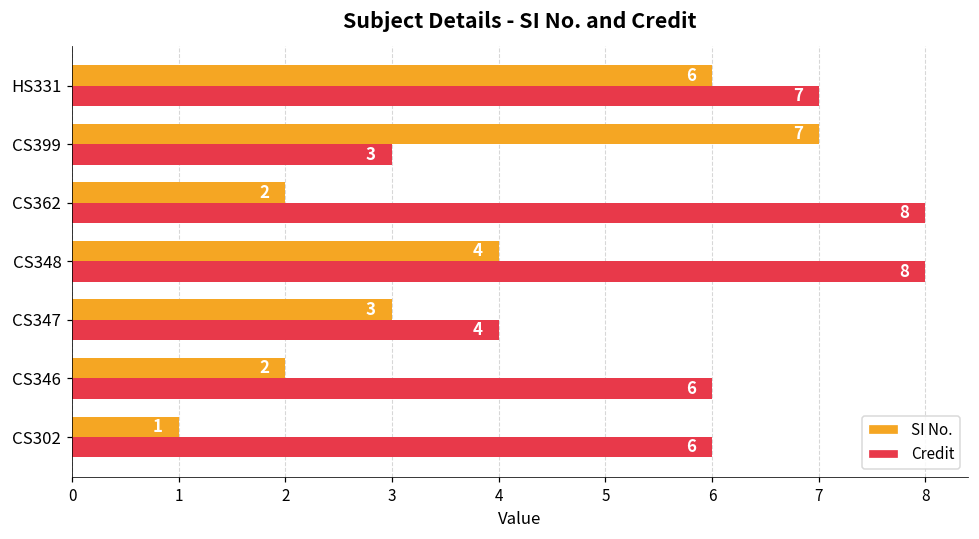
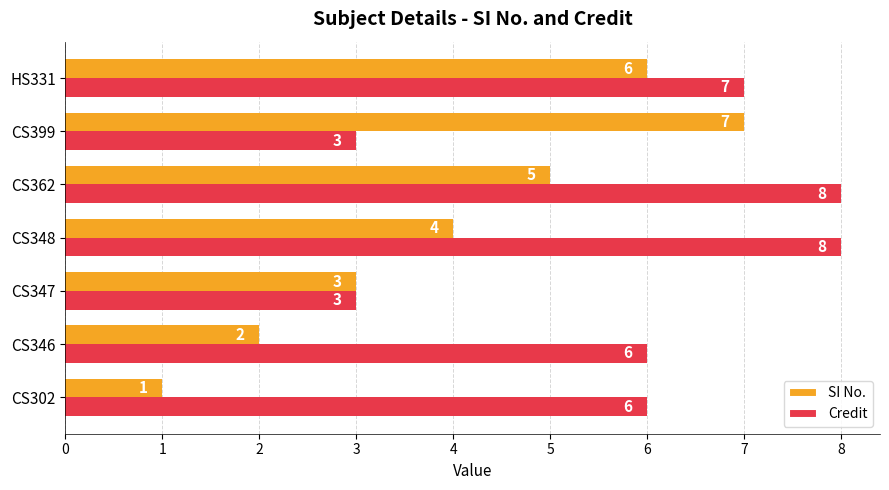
SI No., CS362: 2 -> 5
Credit, CS347: 4 -> 3
